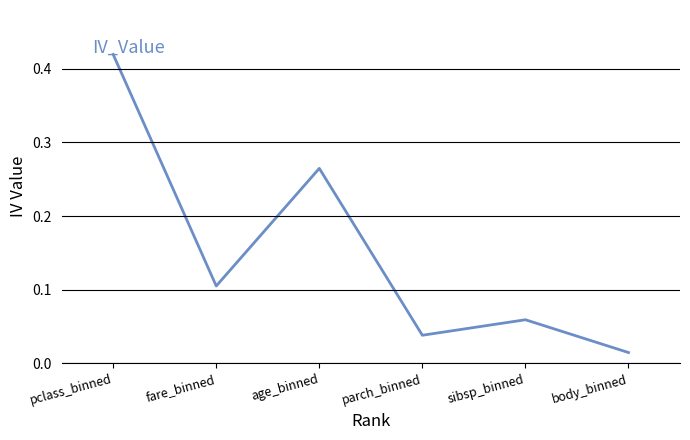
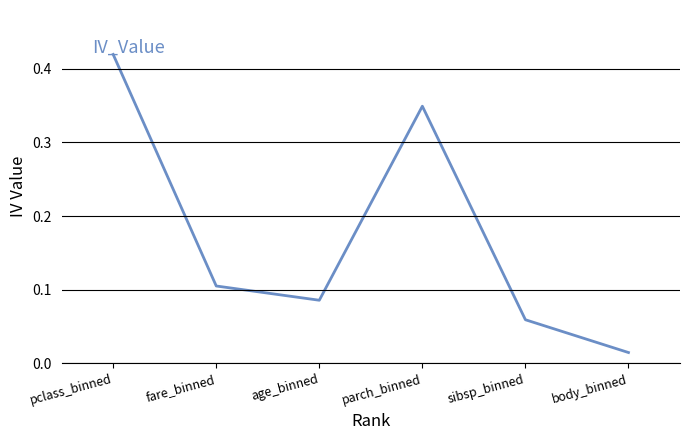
age_binned: 0.26 -> 0.09
parch_binned: 0.04 -> 0.35
